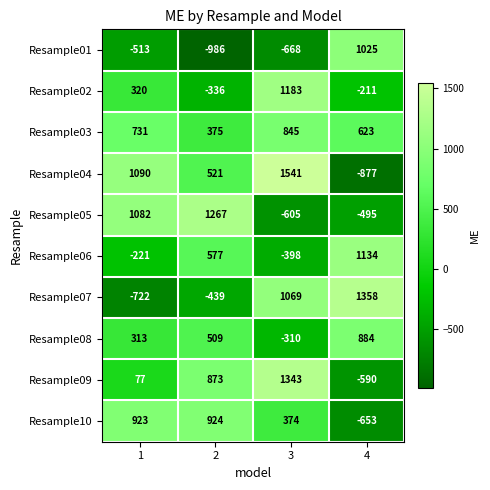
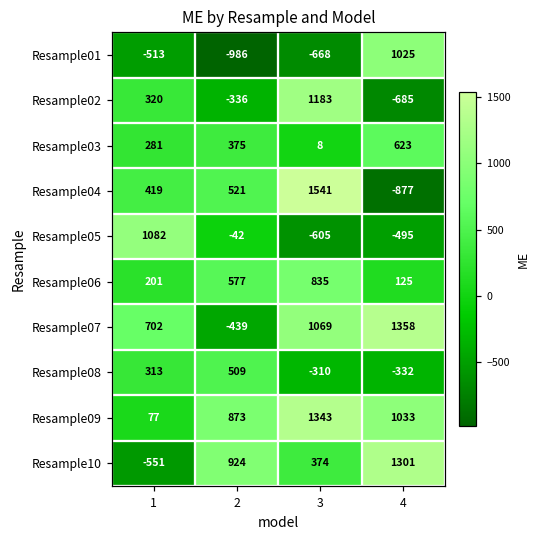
Resample02, 4: -211 -> -685
Resample03, 1: 731 -> 281
Resample03, 3: 845 -> 8
Resample04, 1: 1090 -> 419
Resample05, 2: 1267 -> -42
Resample06, 1: -221 -> 201
Resample06, 3: -398 -> 835
Resample06, 4: 1134 -> 125
Resample07, 1: -722 -> 702
Resample08, 4: 884 -> -332
Resample09, 4: -590 -> 1033
Resample10, 1: 923 -> -551
Resample10, 4: -653 -> 1301
